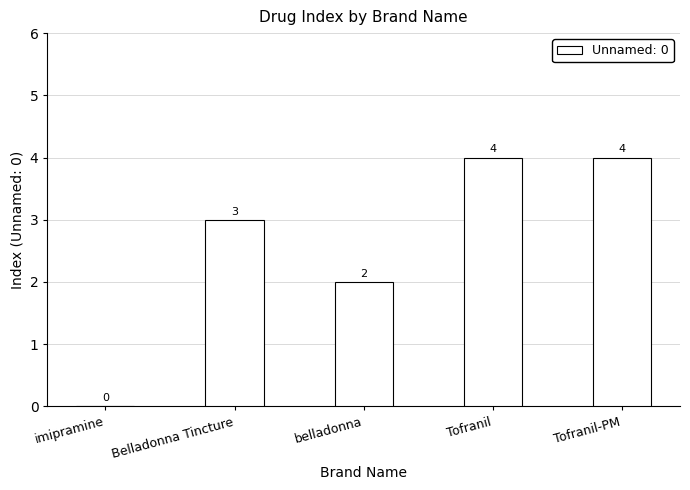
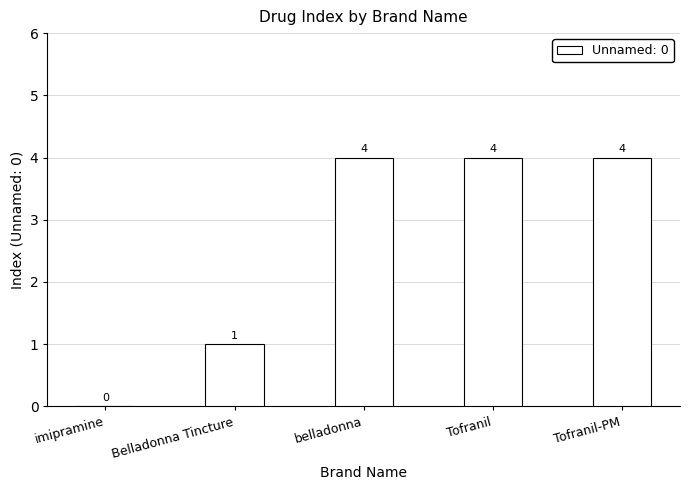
Belladonna Tincture: 3 -> 1
belladonna: 2 -> 4
